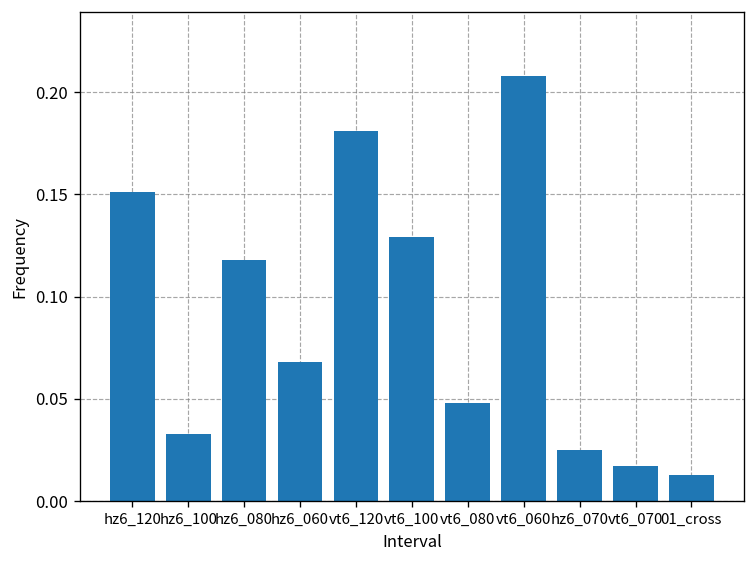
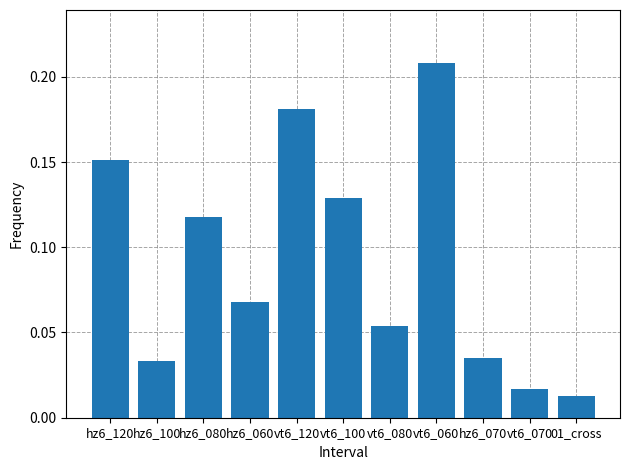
vt6_080: 0.048 -> 0.054
hz6_070: 0.025 -> 0.035
